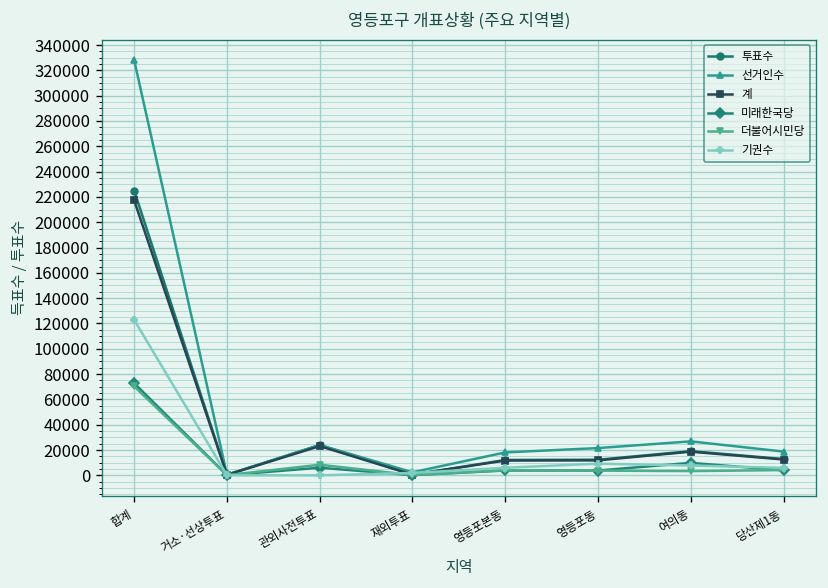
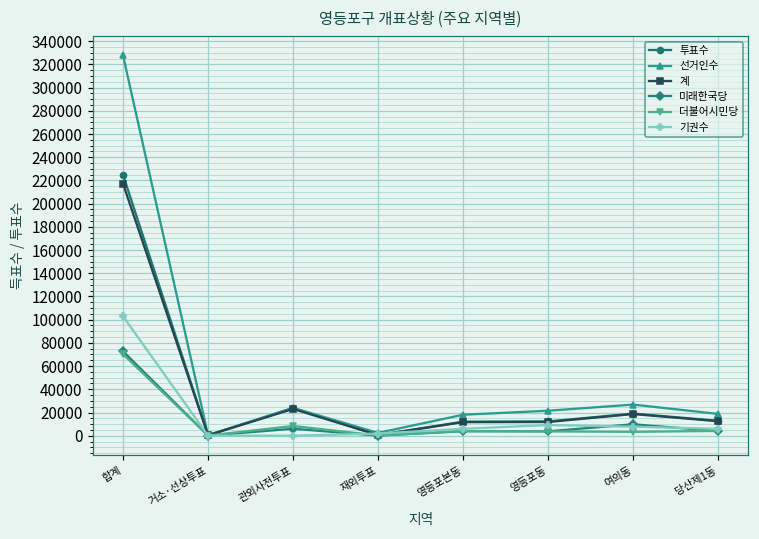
기권수, 합계: 123000 -> 103000
